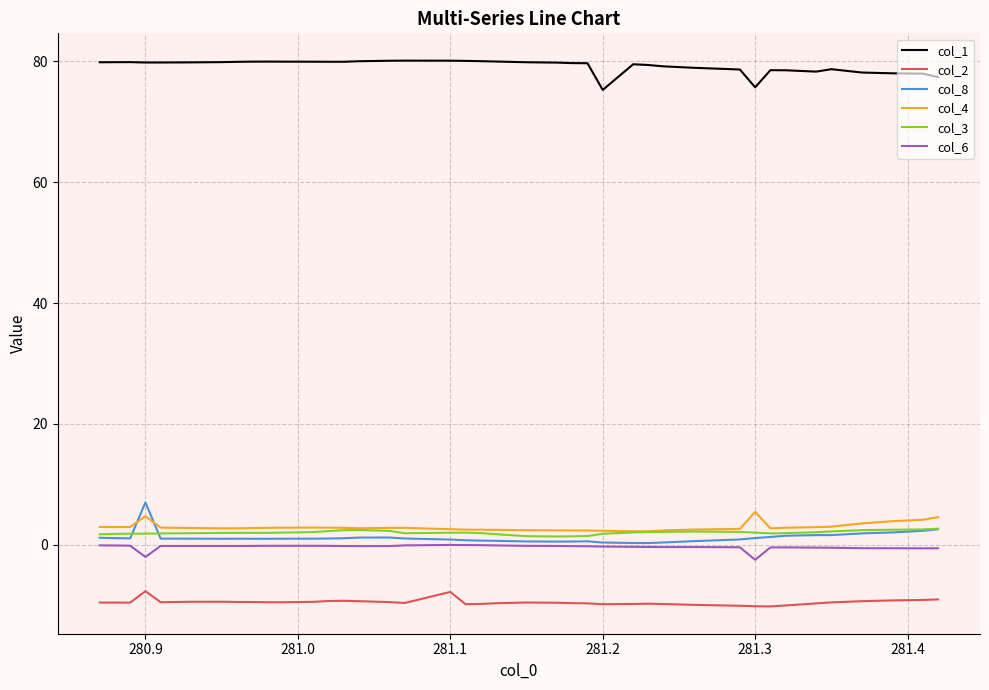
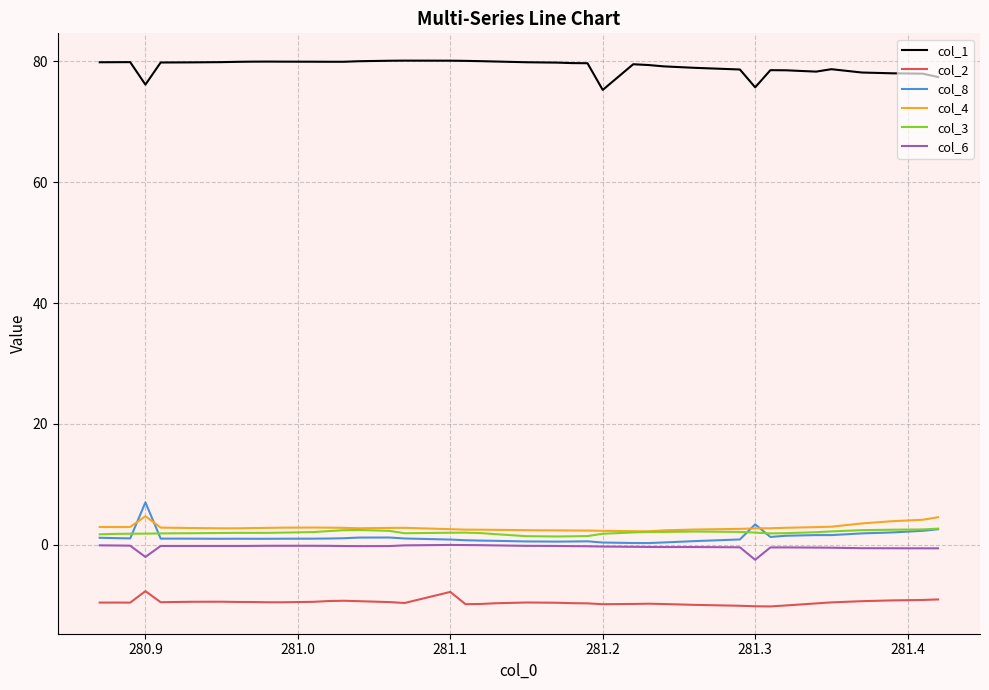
col_1, 280.9: 80 -> 76
col_8, 281.3: 1 -> 3
col_4, 281.3: 5 -> 3
